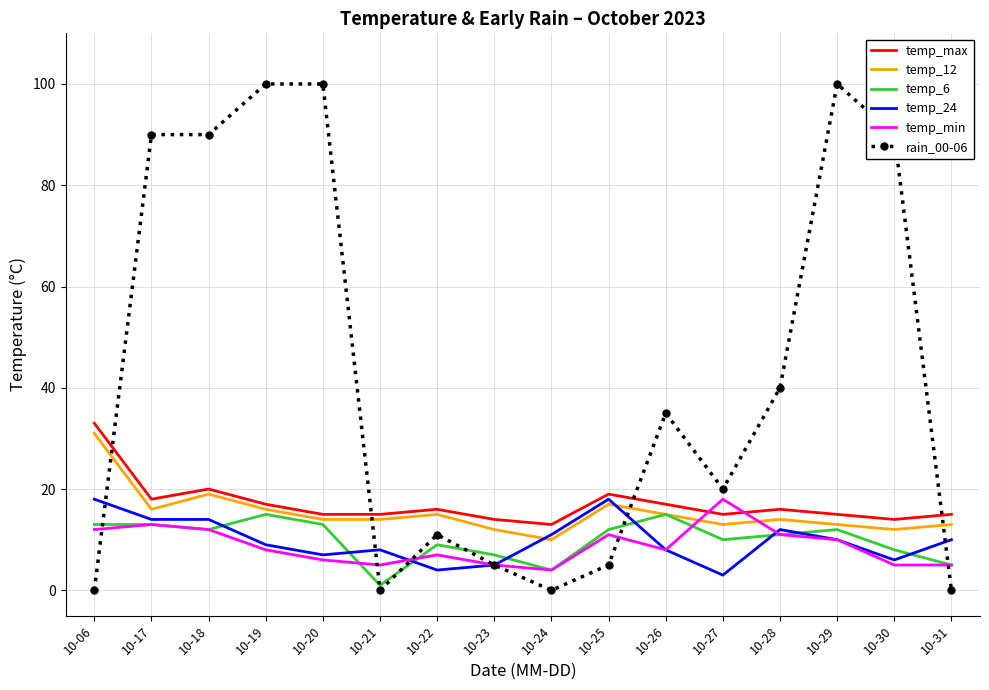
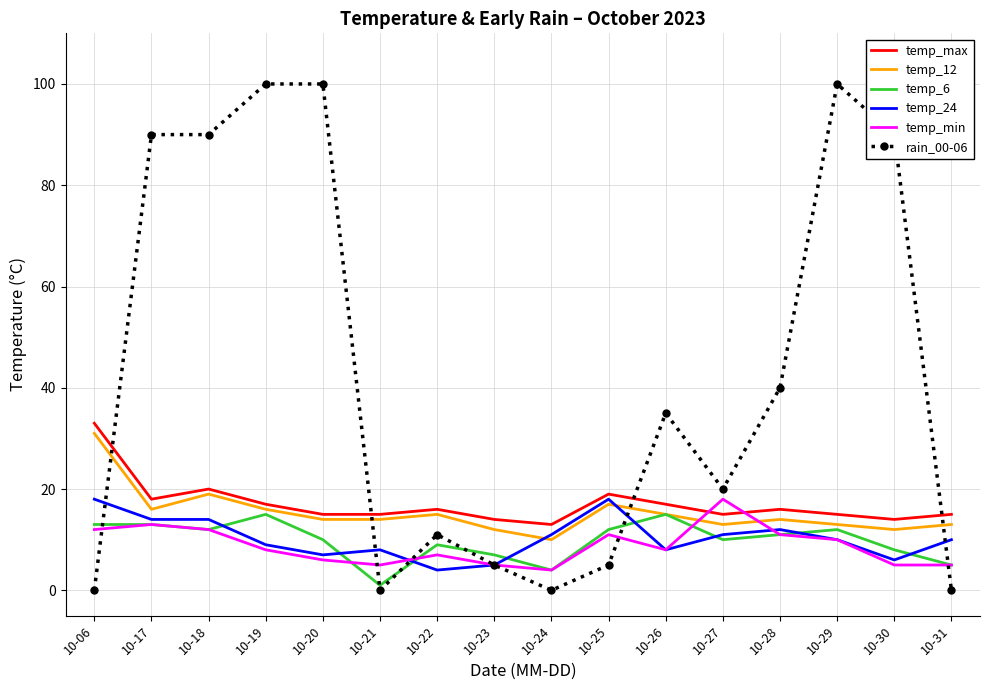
temp_6, 10-20: 13 -> 10
temp_24, 10-27: 3 -> 11
